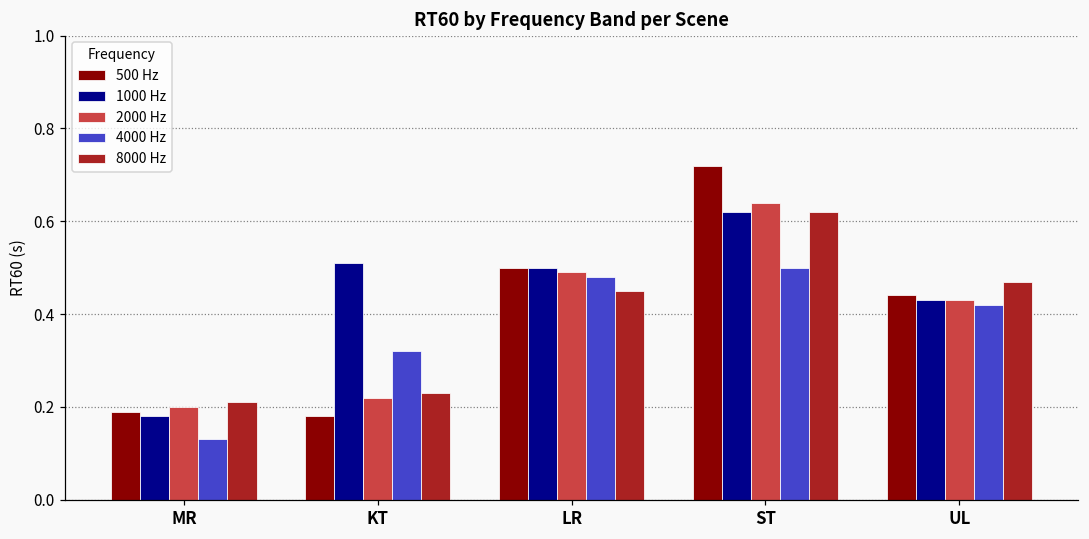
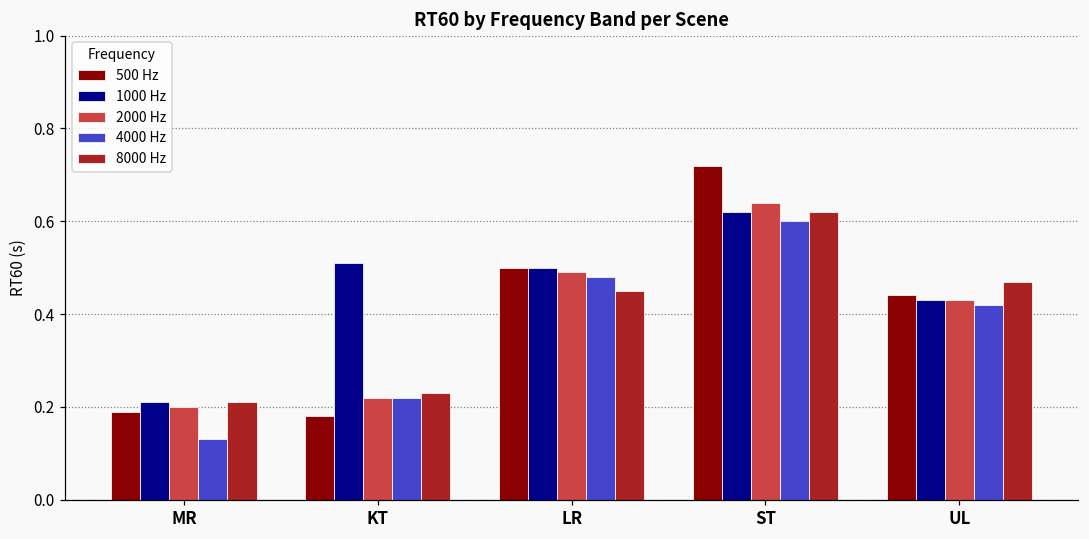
1000 Hz, MR: 0.18 -> 0.21
4000 Hz, KT: 0.32 -> 0.22
4000 Hz, ST: 0.5 -> 0.6
